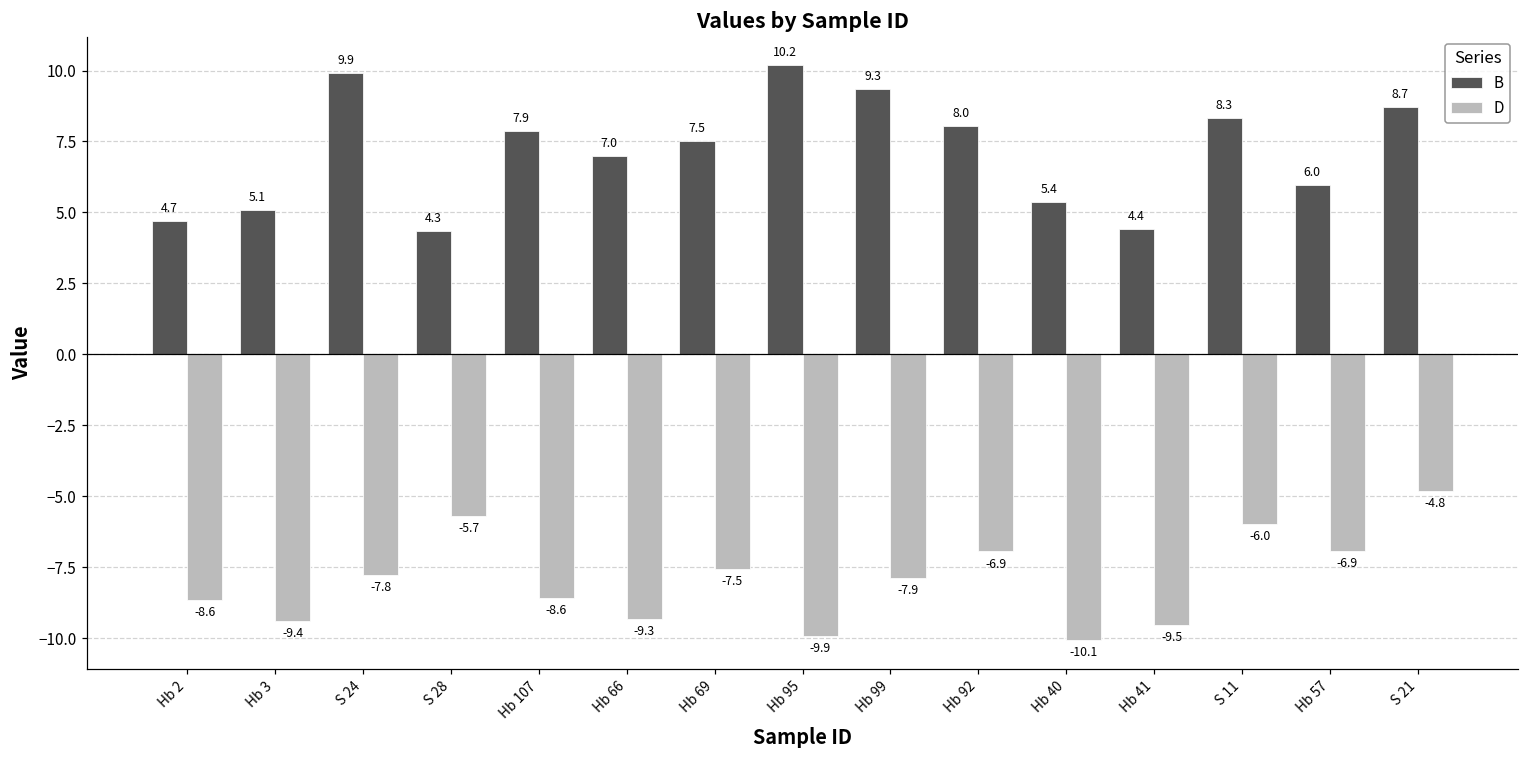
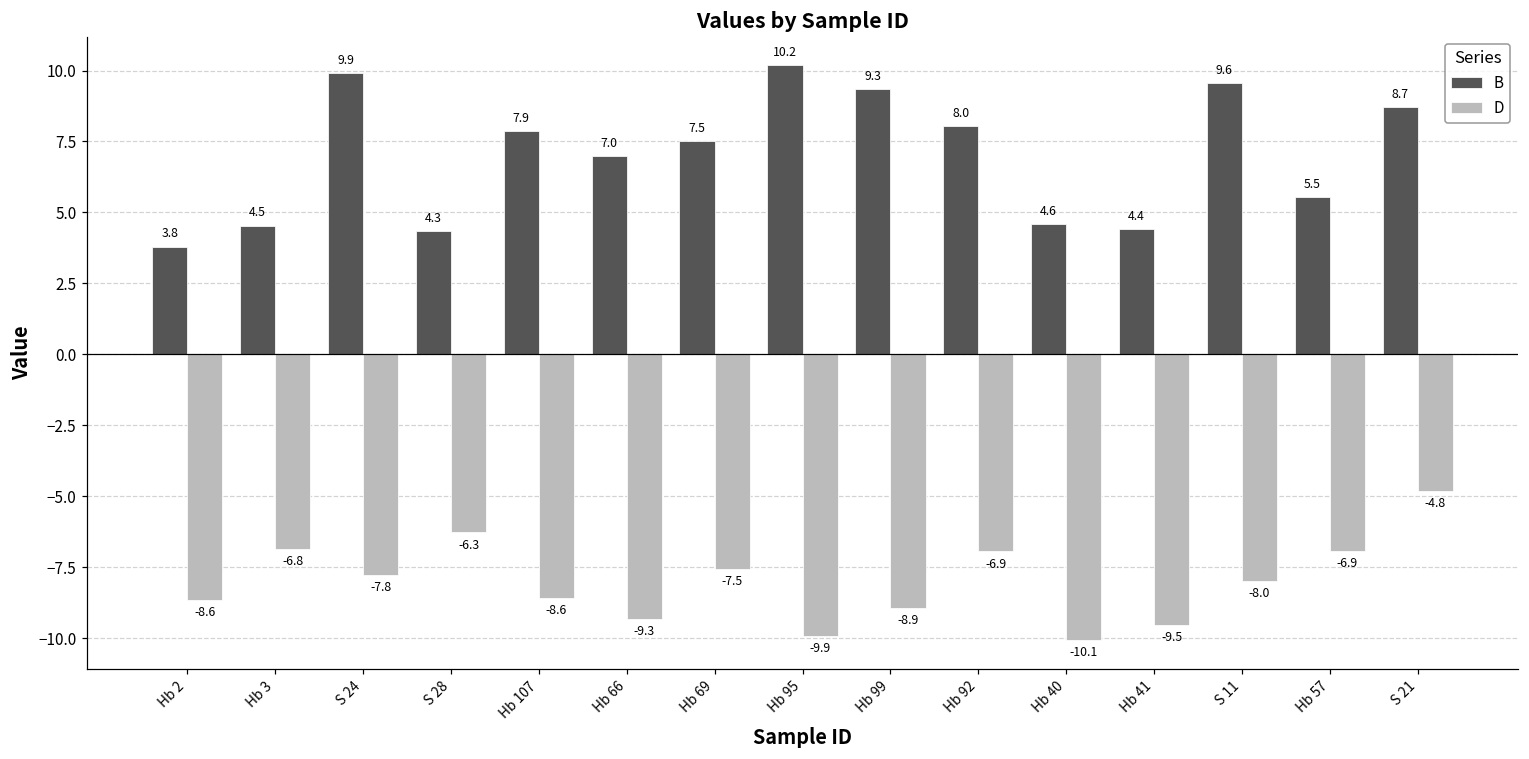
B, Hb 2: 4.7 -> 3.8
B, Hb 3: 5.1 -> 4.5
D, Hb 3: -9.4 -> -6.8
D, S 28: -5.7 -> -6.3
D, Hb 99: -7.9 -> -8.9
B, Hb 40: 5.4 -> 4.6
B, S 11: 8.3 -> 9.6
D, S 11: -6.0 -> -8.0
B, Hb 57: 6.0 -> 5.5
